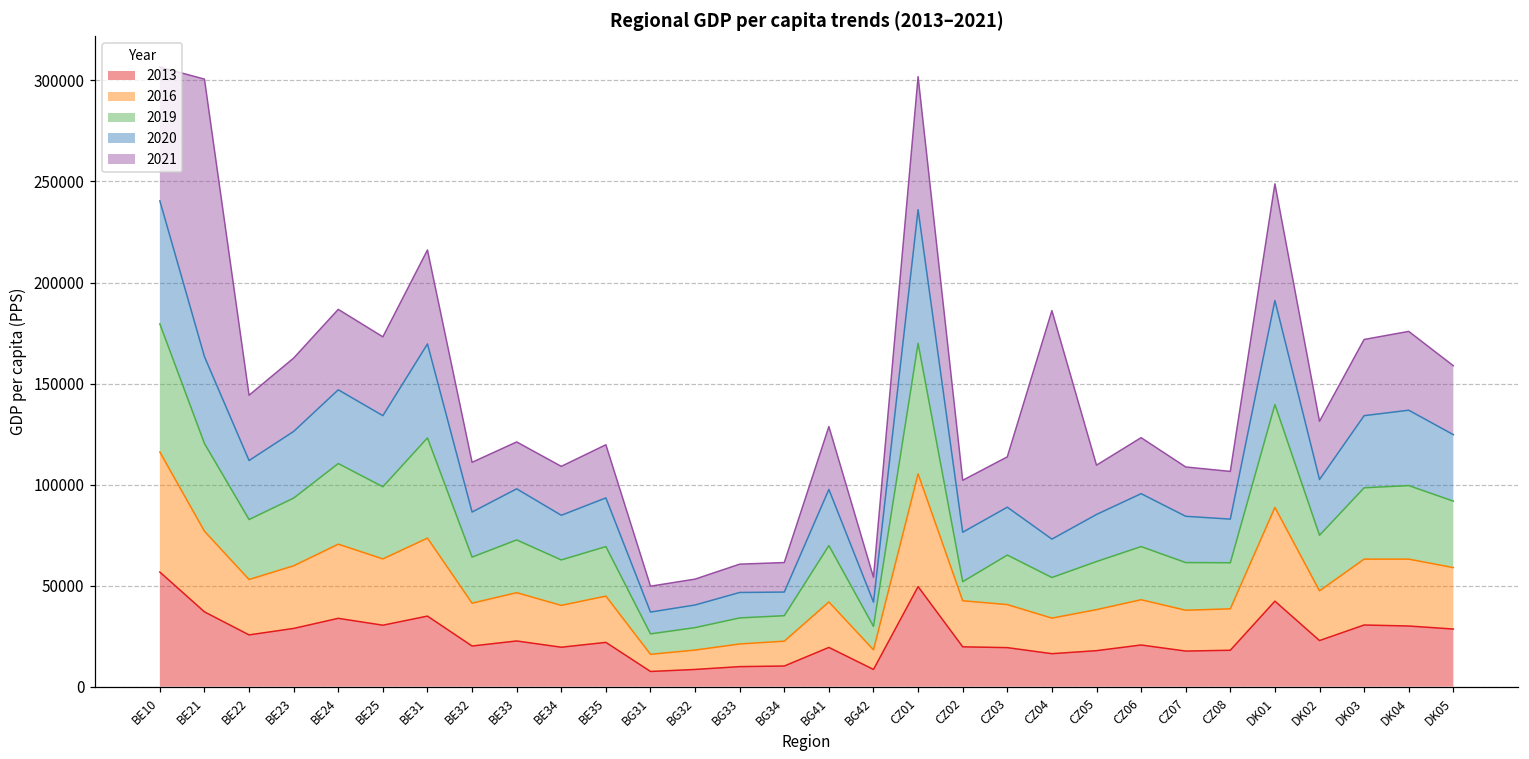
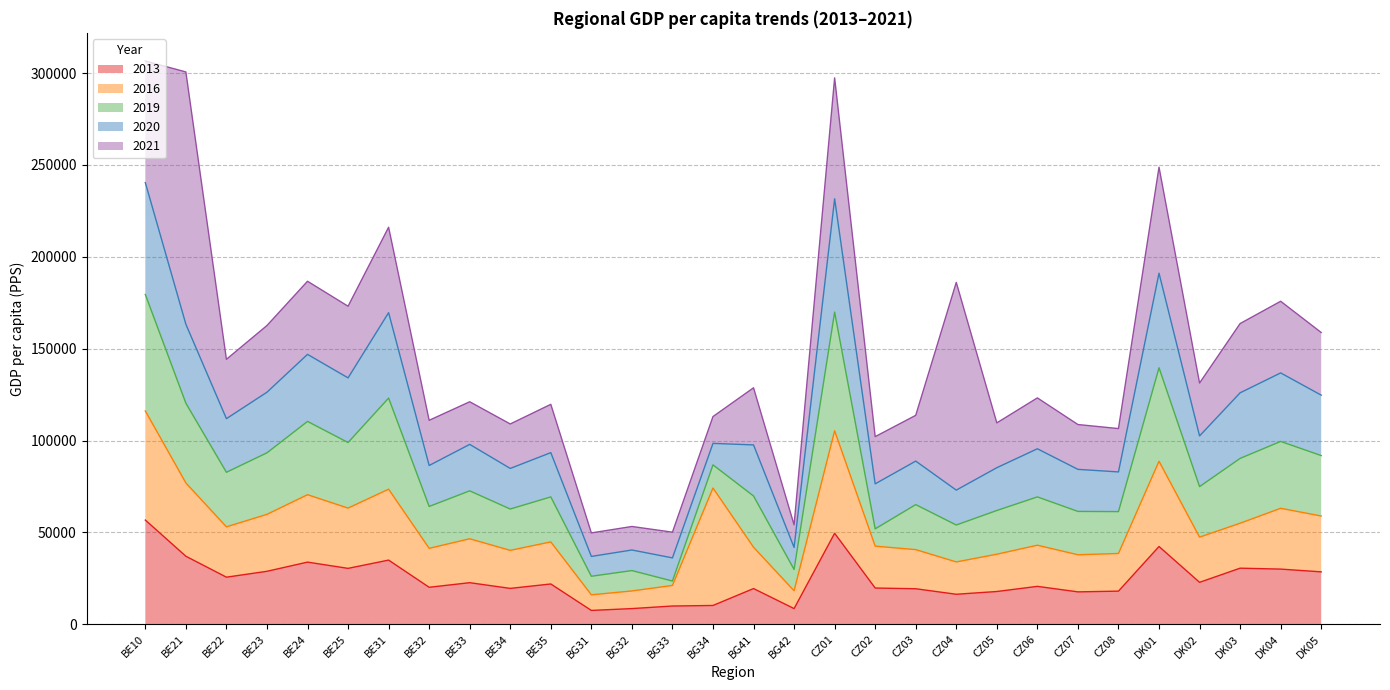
2019, BG33: 13000 -> 2000
2016, BG34: 12000 -> 64000
2020, CZ01: 66000 -> 62000
2016, DK03: 33000 -> 24000
